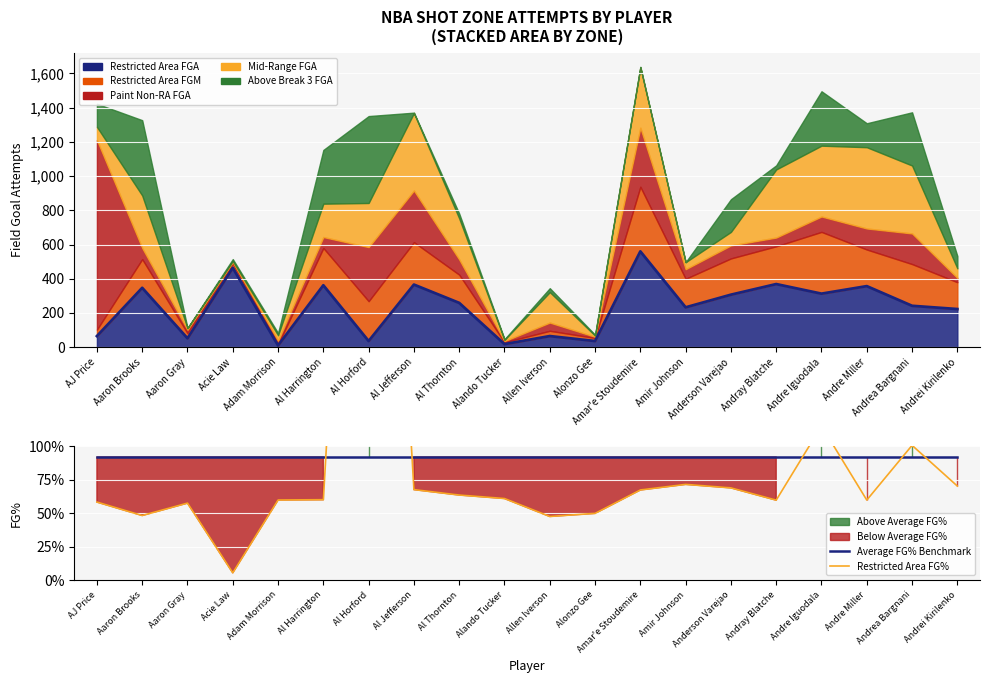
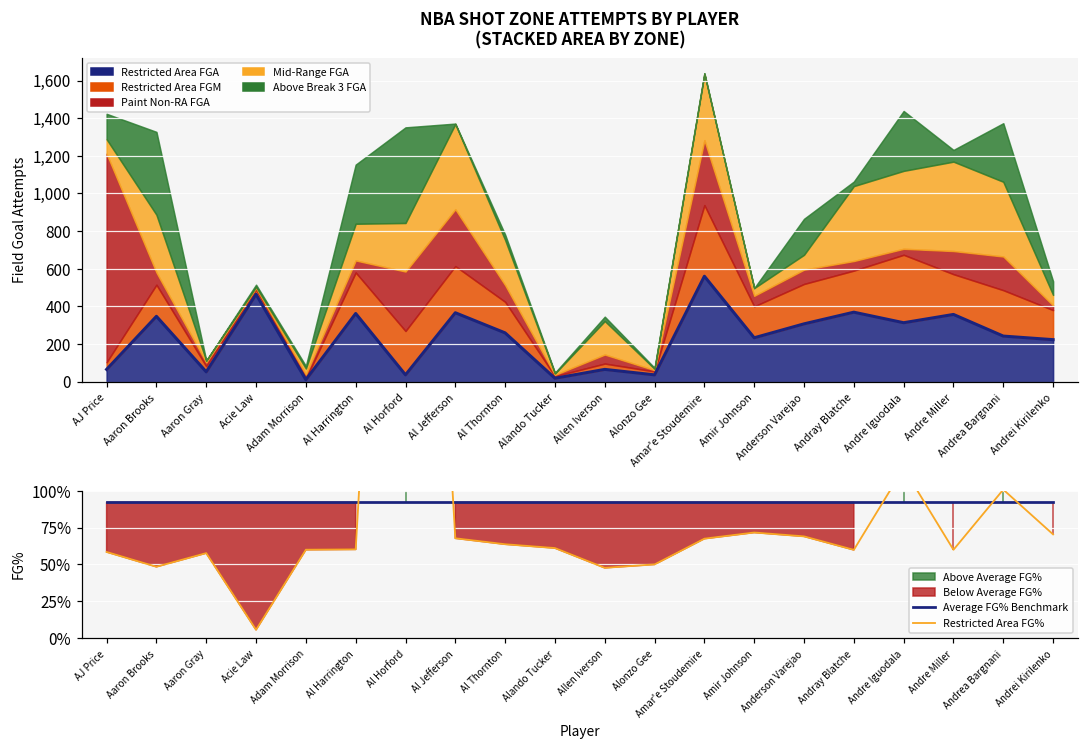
NBA SHOT ZONE ATTEMPTS BY PLAYER (STACKED AREA BY ZONE), Paint Non-RA FGA, Andre Iguodala: 90 -> 30
NBA SHOT ZONE ATTEMPTS BY PLAYER (STACKED AREA BY ZONE), Above Break 3 FGA, Andre Miller: 140 -> 60
